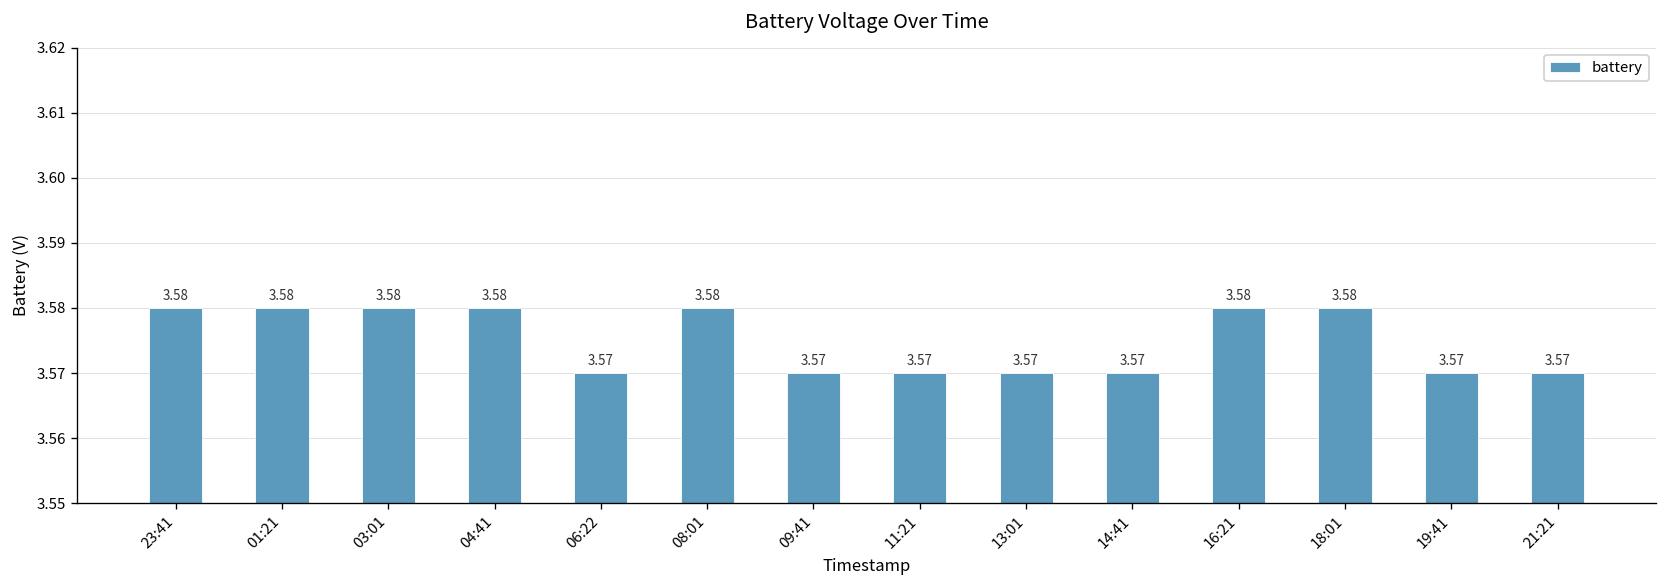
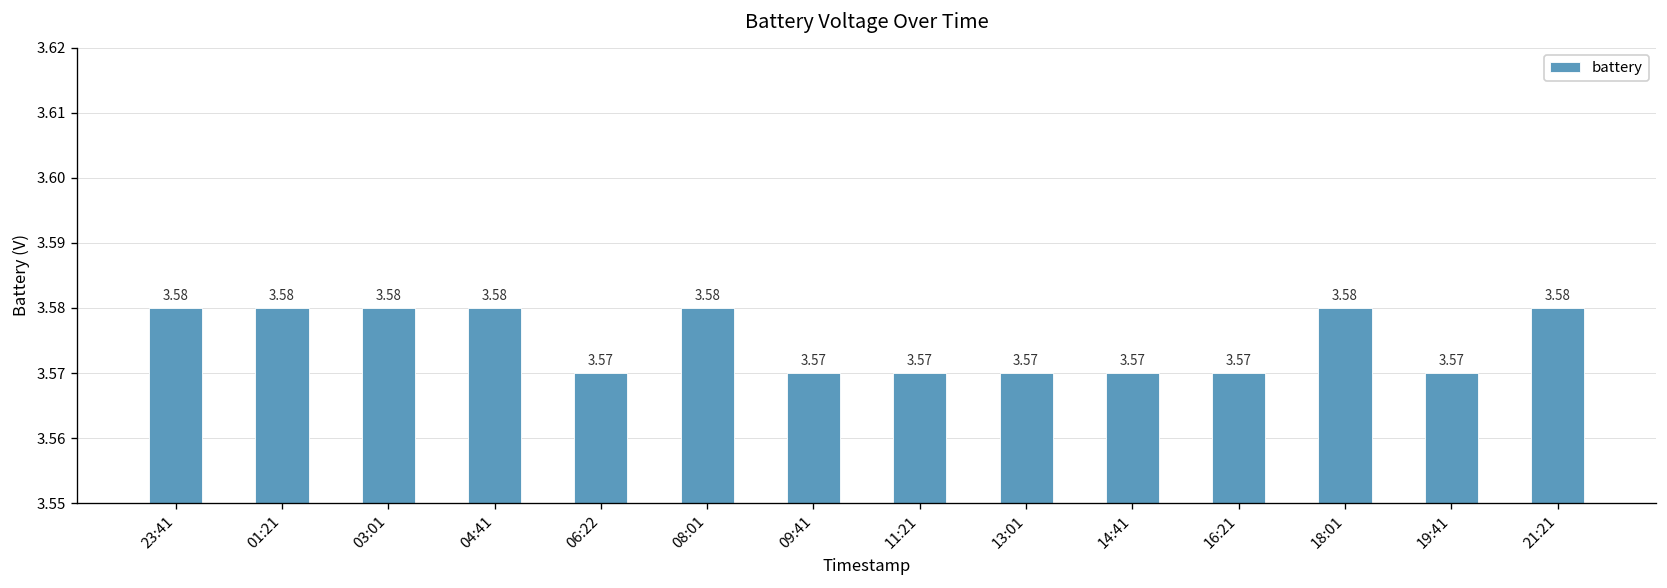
16:21: 3.58 -> 3.57
21:21: 3.57 -> 3.58
